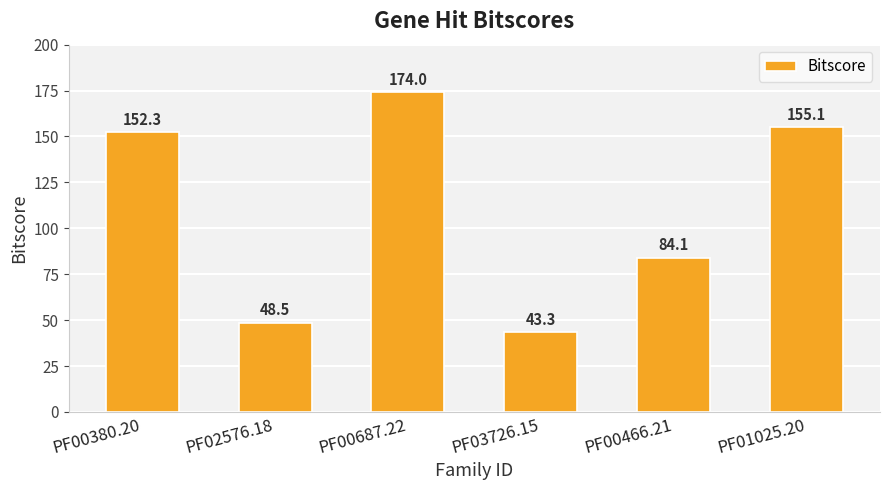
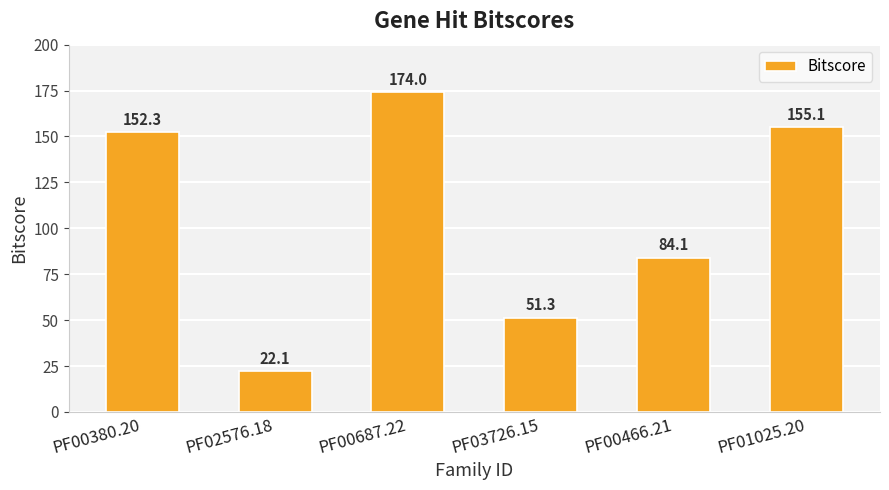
PF02576.18: 48.5 -> 22.1
PF03726.15: 43.3 -> 51.3
